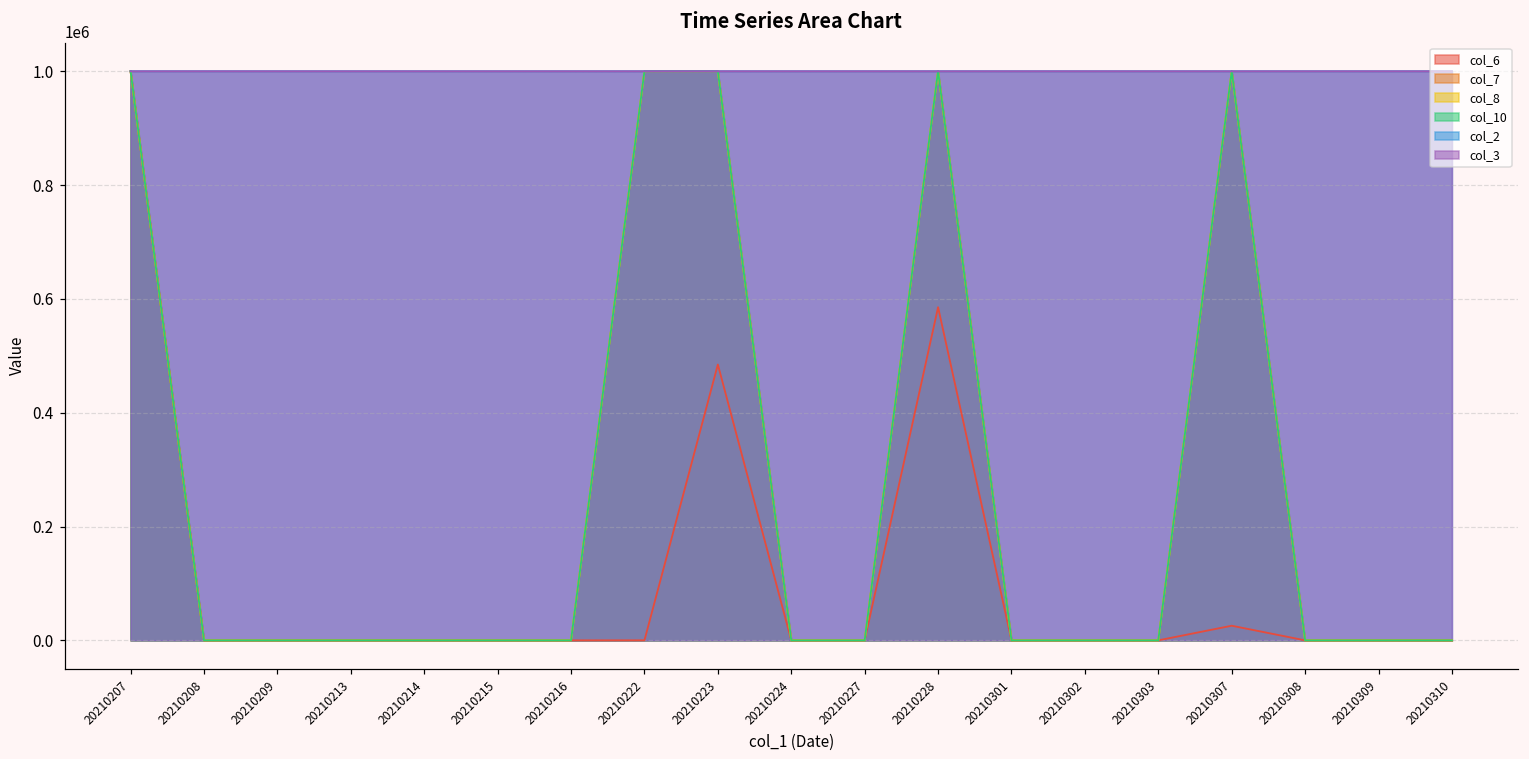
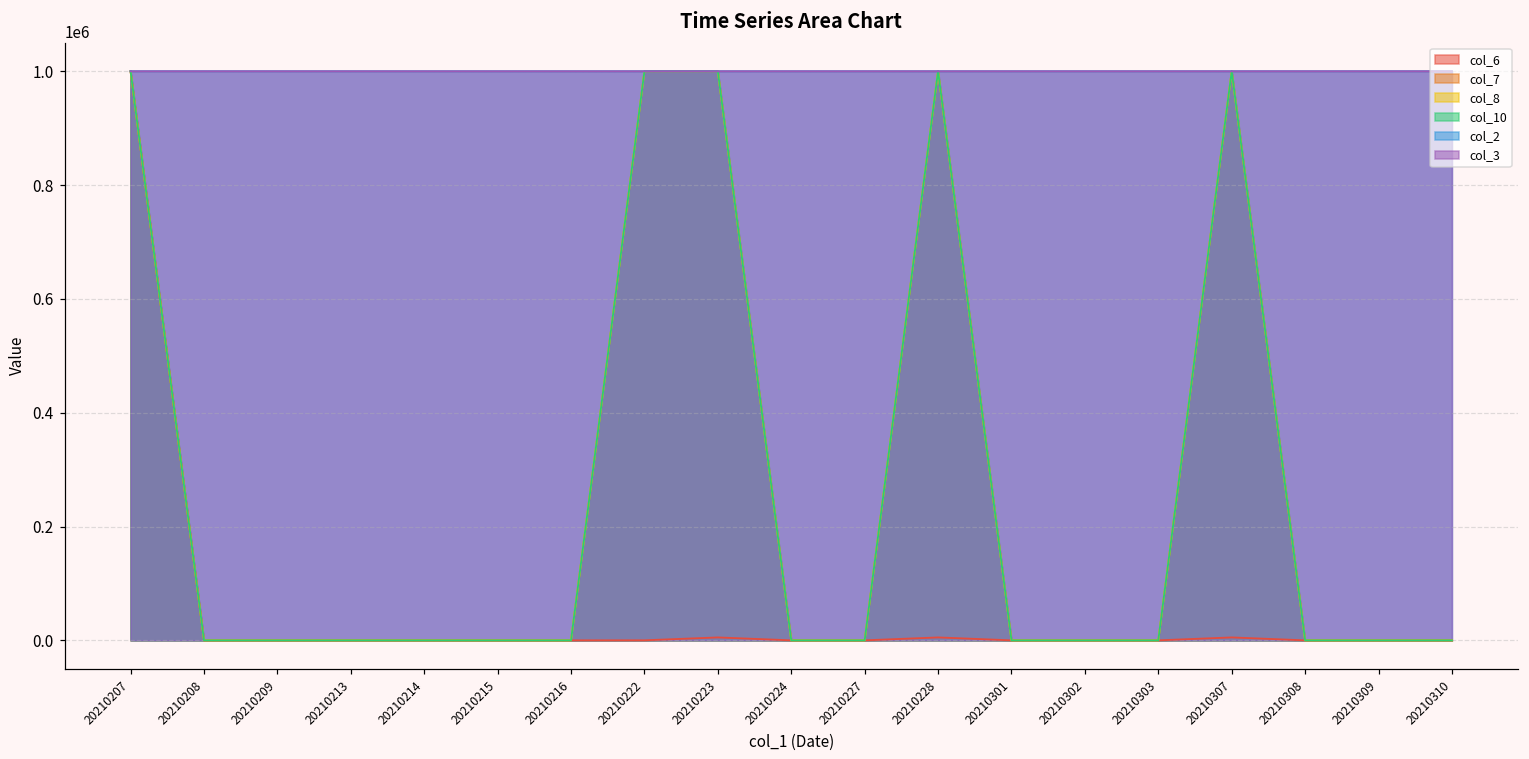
col_6, 20210223: 480000 -> 10000
col_6, 20210228: 590000 -> 10000
col_6, 20210307: 30000 -> 10000
